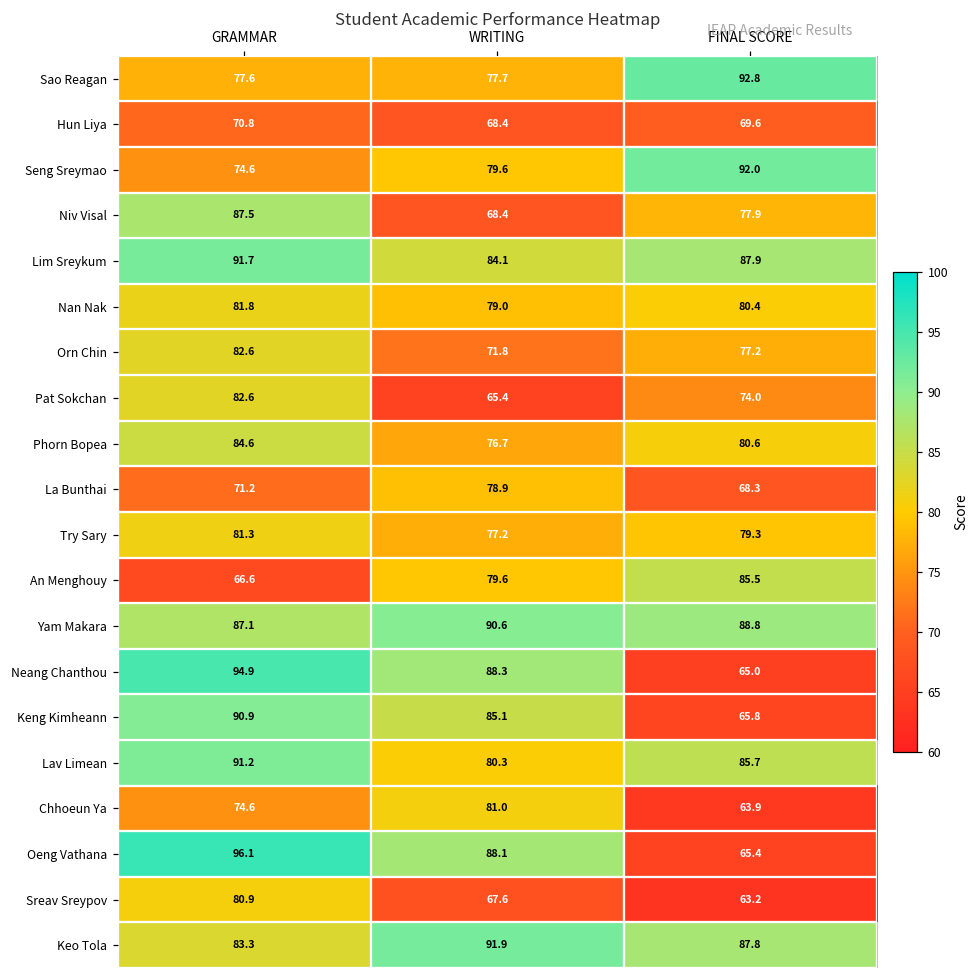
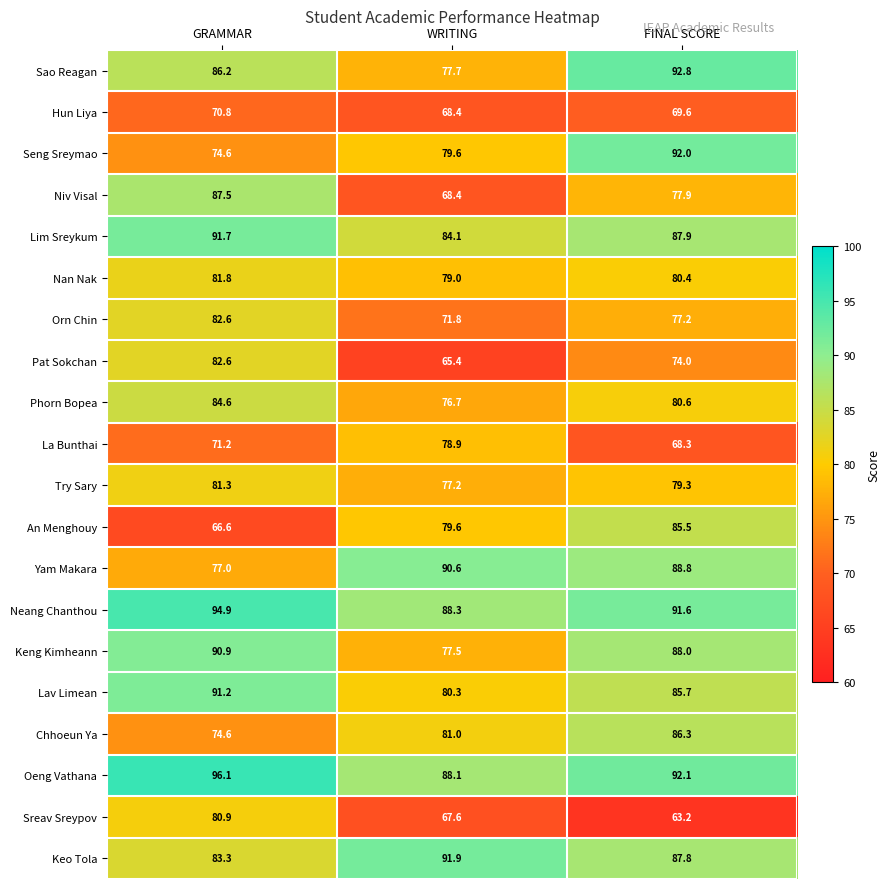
Sao Reagan, GRAMMAR: 77.6 -> 86.2
Yam Makara, GRAMMAR: 87.1 -> 77.0
Neang Chanthou, FINAL SCORE: 65.0 -> 91.6
Keng Kimheann, WRITING: 85.1 -> 77.5
Keng Kimheann, FINAL SCORE: 65.8 -> 88.0
Chhoeun Ya, FINAL SCORE: 63.9 -> 86.3
Oeng Vathana, FINAL SCORE: 65.4 -> 92.1
